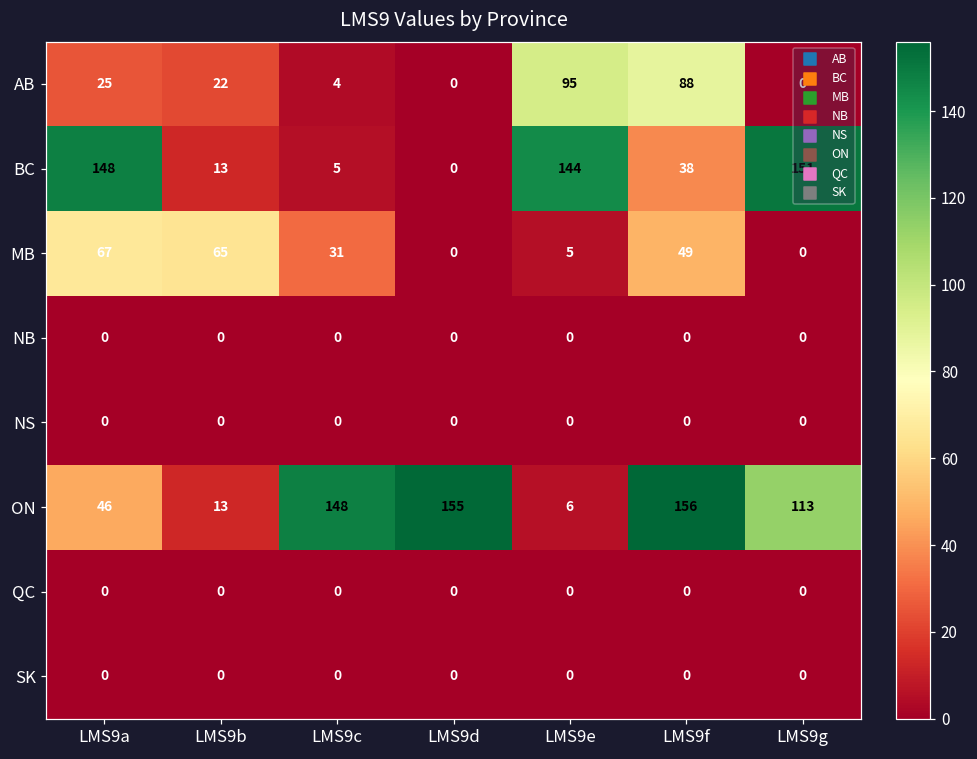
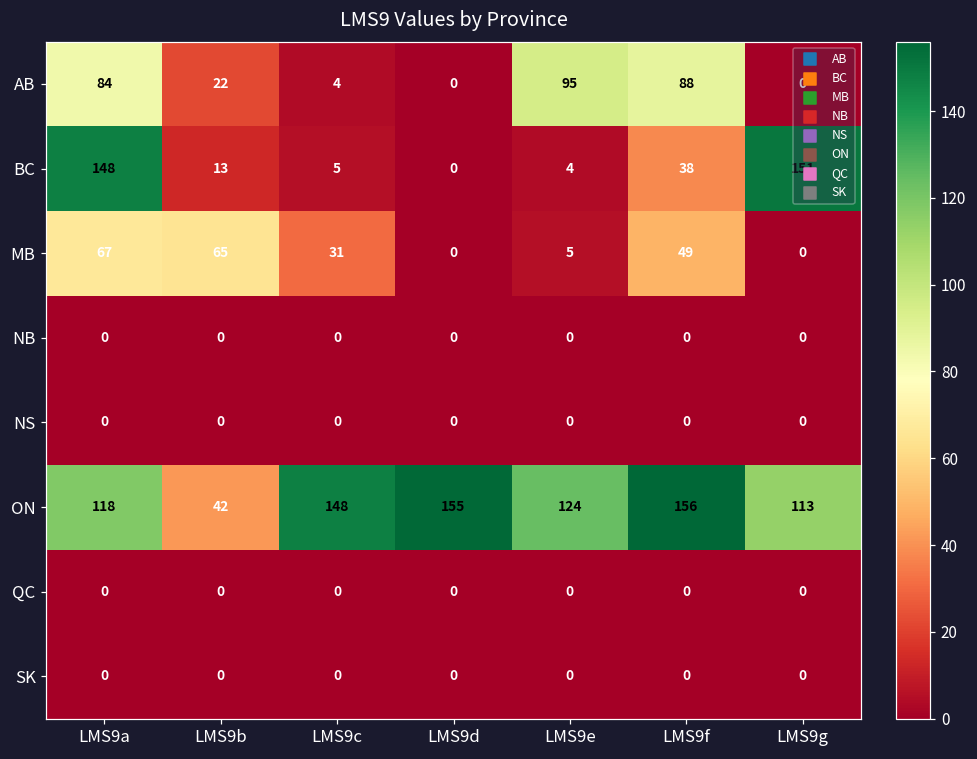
AB, LMS9a: 25 -> 84
BC, LMS9e: 144 -> 4
ON, LMS9a: 46 -> 118
ON, LMS9b: 13 -> 42
ON, LMS9e: 6 -> 124
